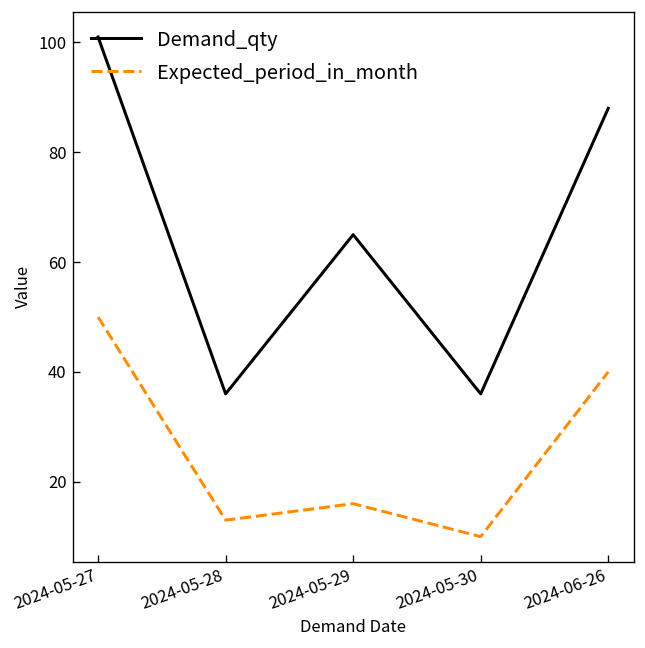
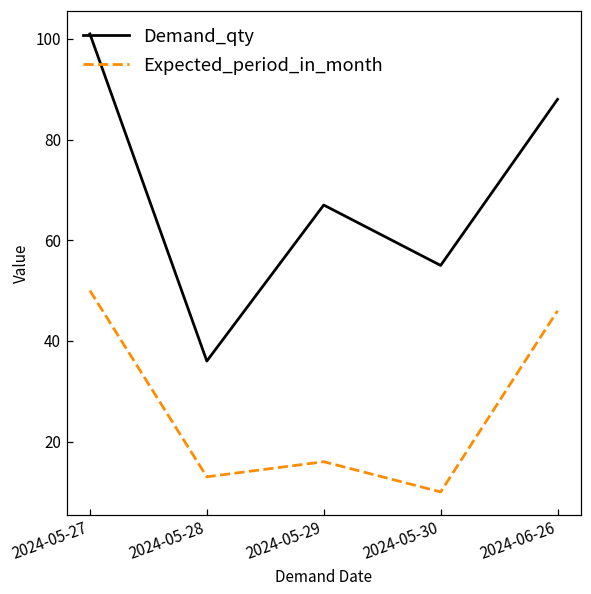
Demand_qty, 2024-05-29: 65 -> 67
Demand_qty, 2024-05-30: 36 -> 55
Expected_period_in_month, 2024-06-26: 40 -> 46
